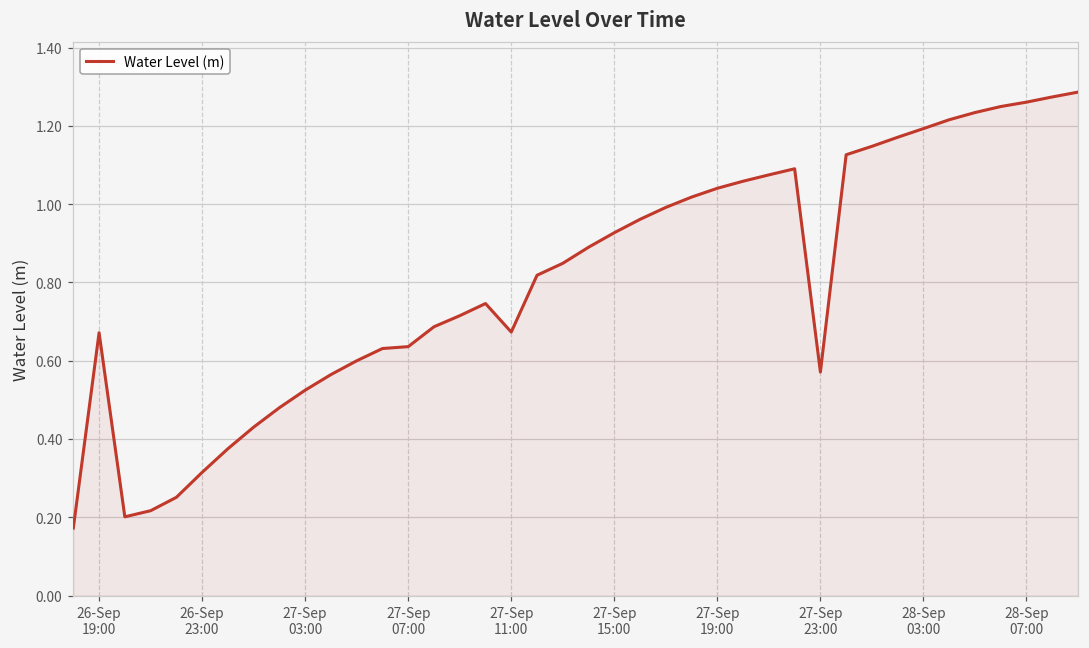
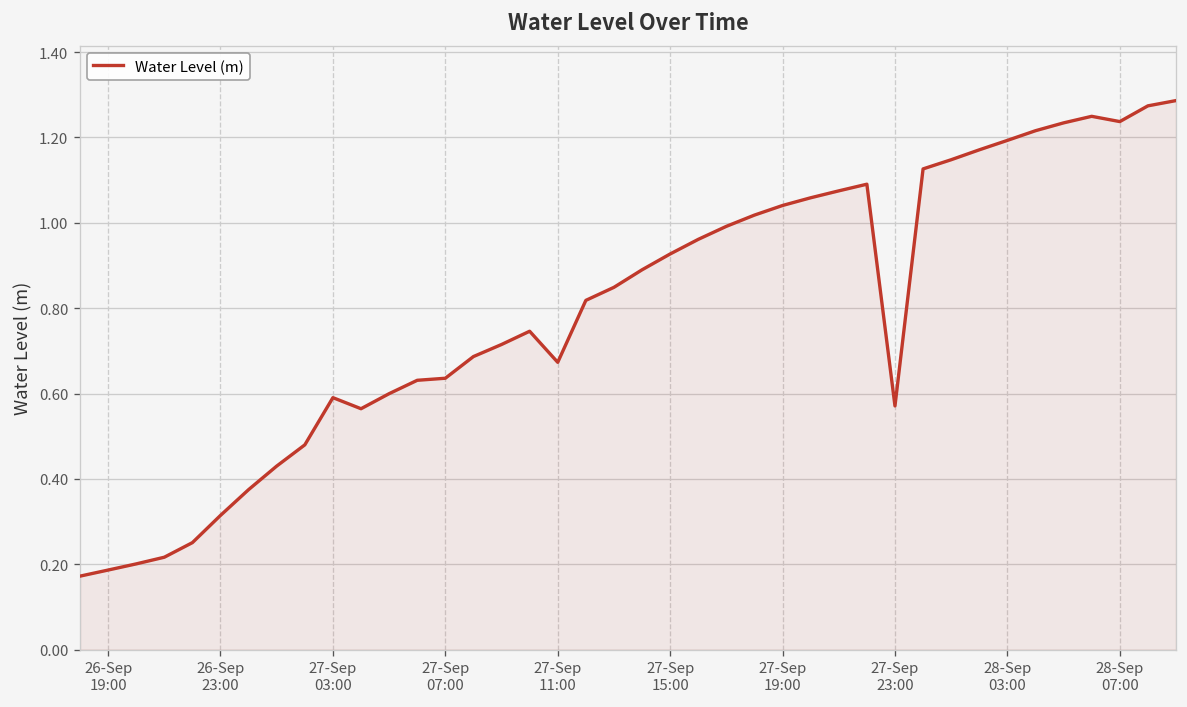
26-Sep 19:00: 0.67 -> 0.19
27-Sep 03:00: 0.52 -> 0.59
28-Sep 07:00: 1.26 -> 1.24
